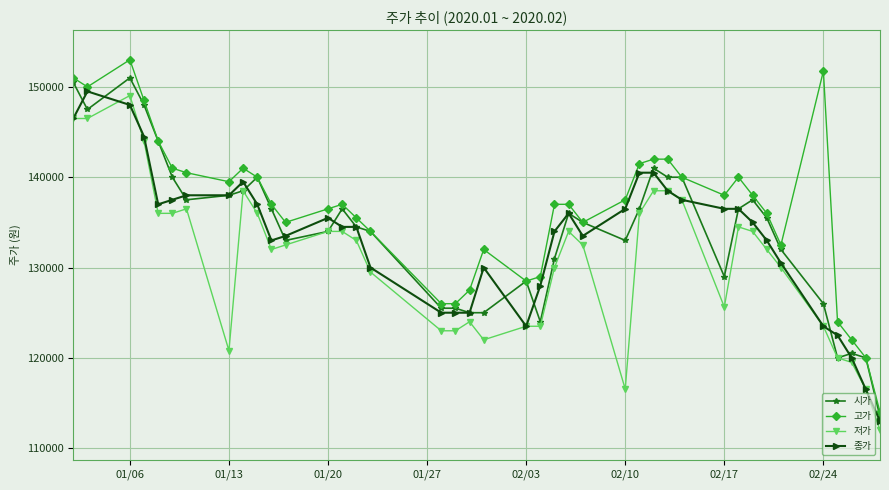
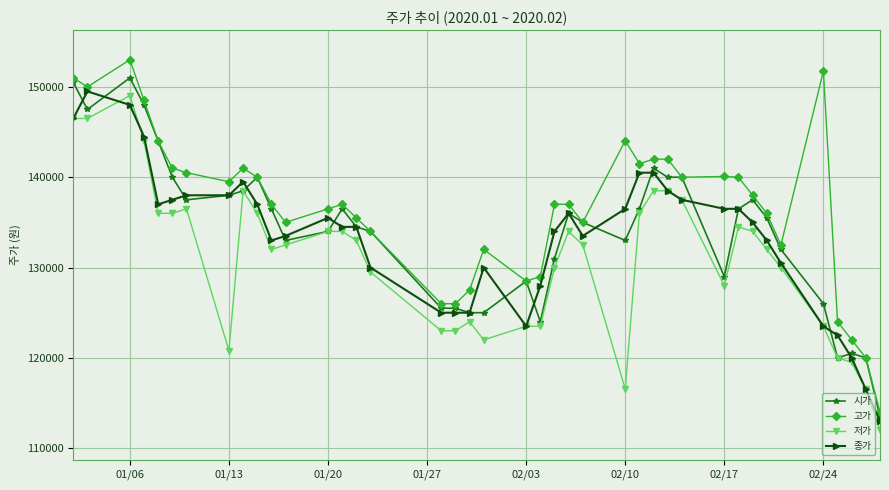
고가, 02/10: 138000 -> 144000
고가, 02/17: 138000 -> 140000
저가, 02/17: 126000 -> 128000
